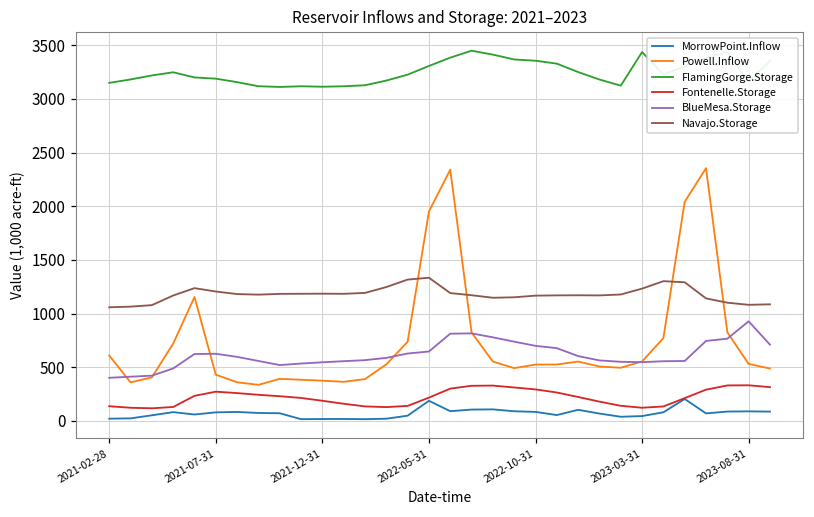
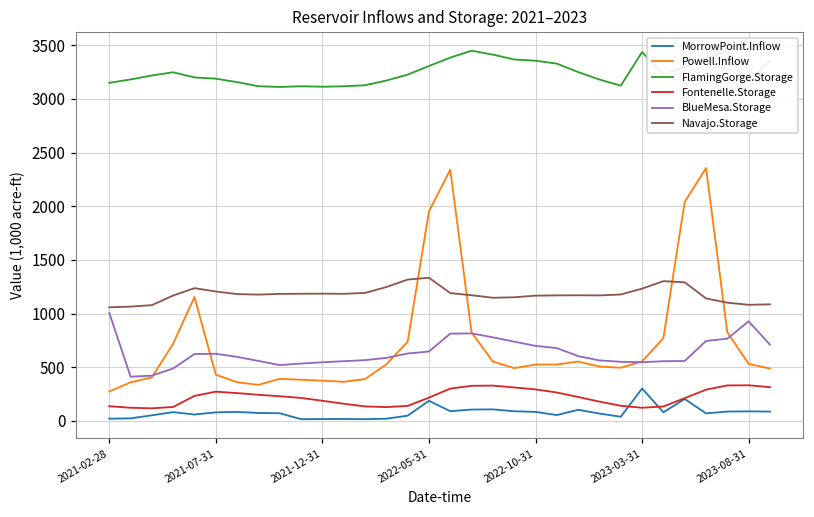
Powell.Inflow, 2021-02-28: 600 -> 300
BlueMesa.Storage, 2021-02-28: 400 -> 1000
MorrowPoint.Inflow, 2023-03-31: 0 -> 300
